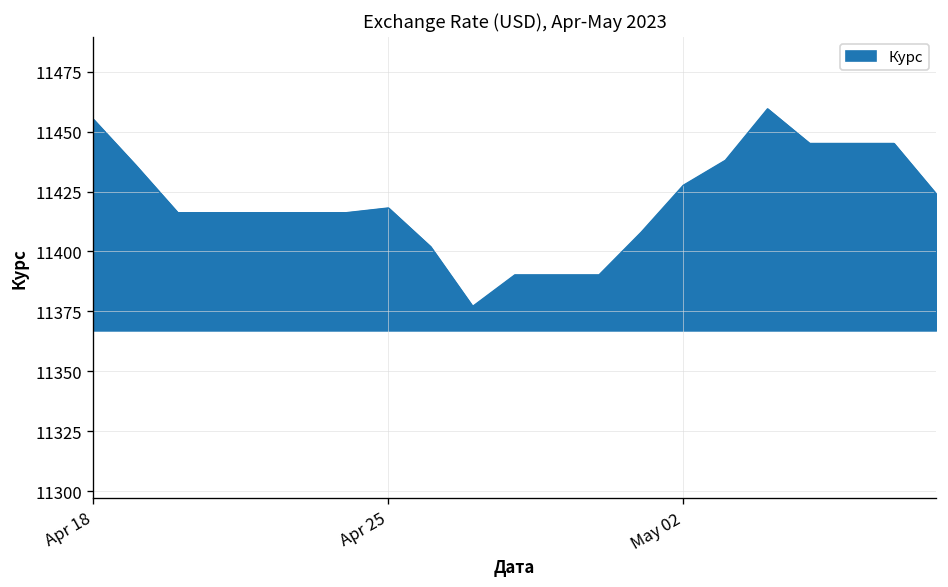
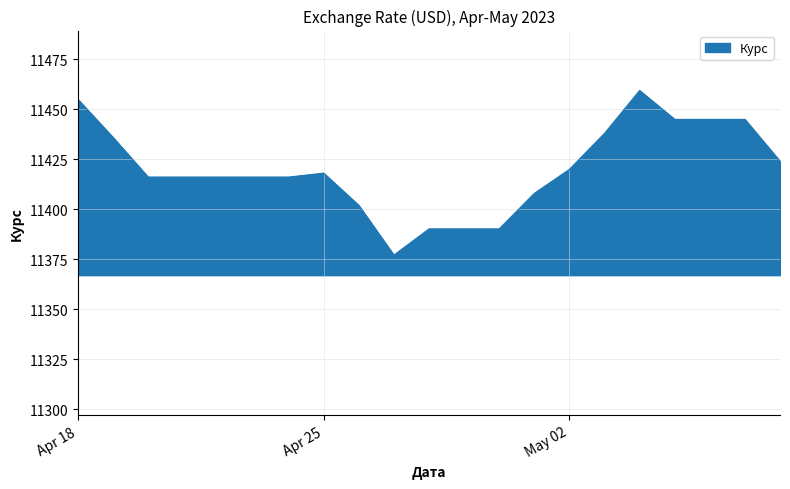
May 02: 11428 -> 11420
